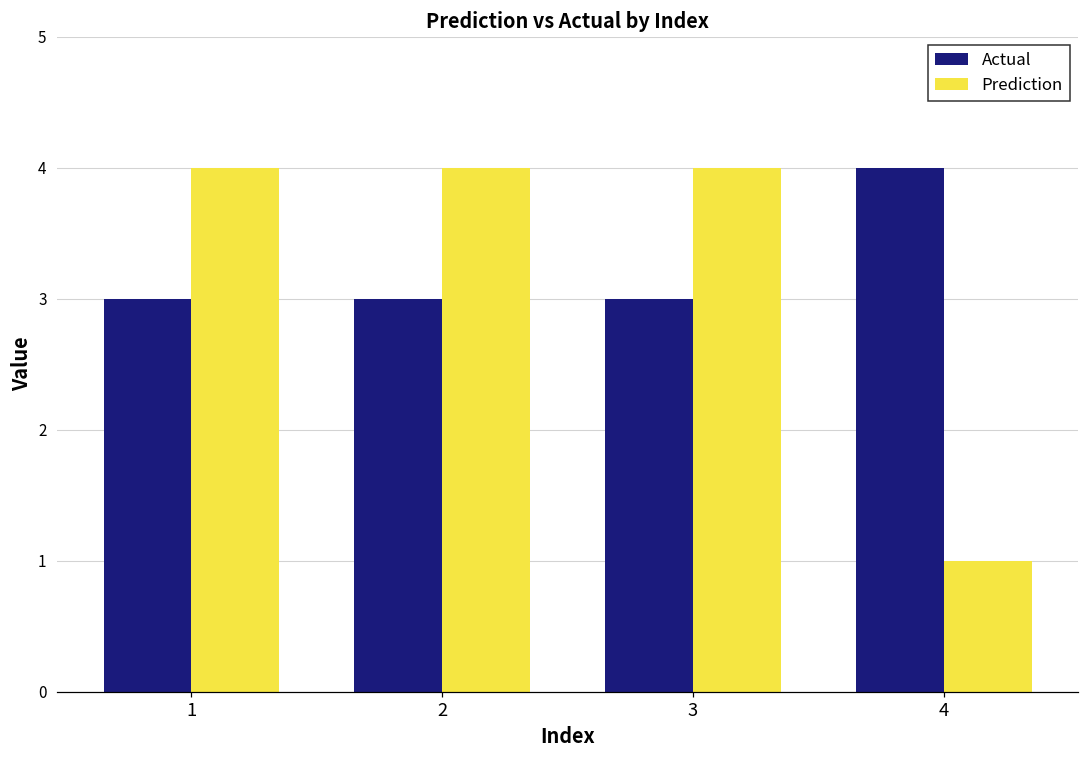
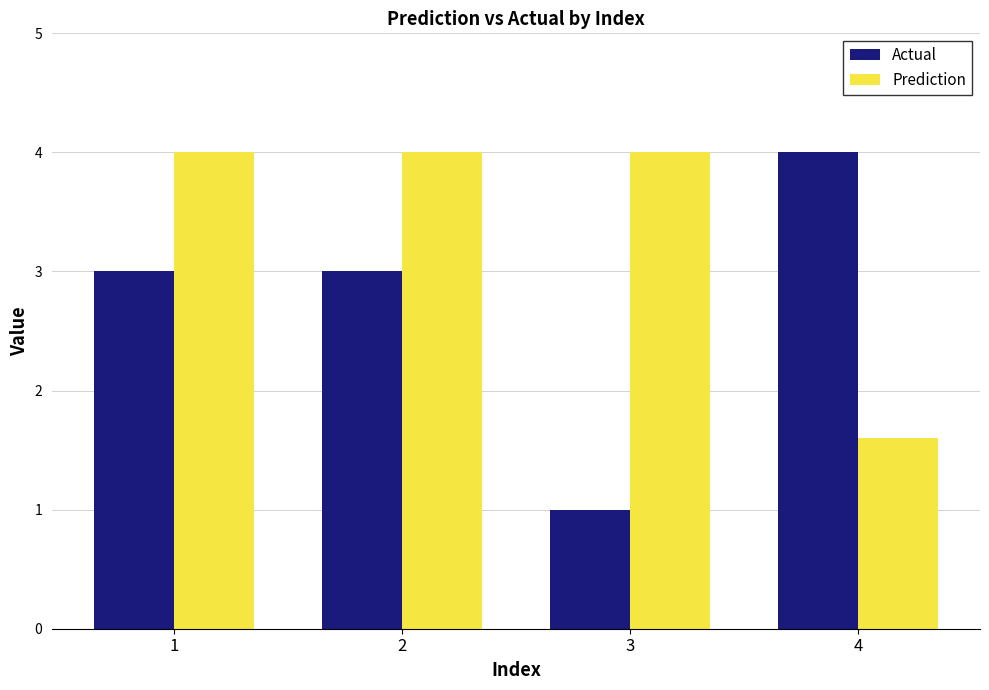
Actual, 3: 3 -> 1
Prediction, 4: 1.0 -> 1.6
